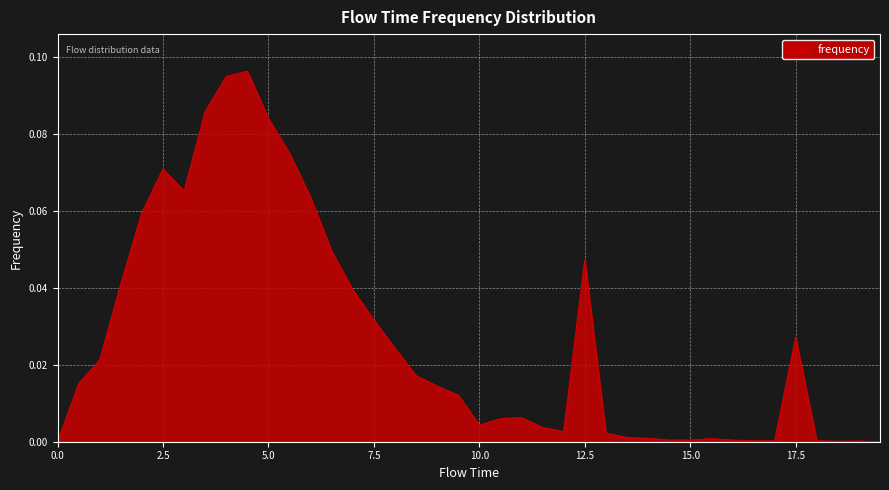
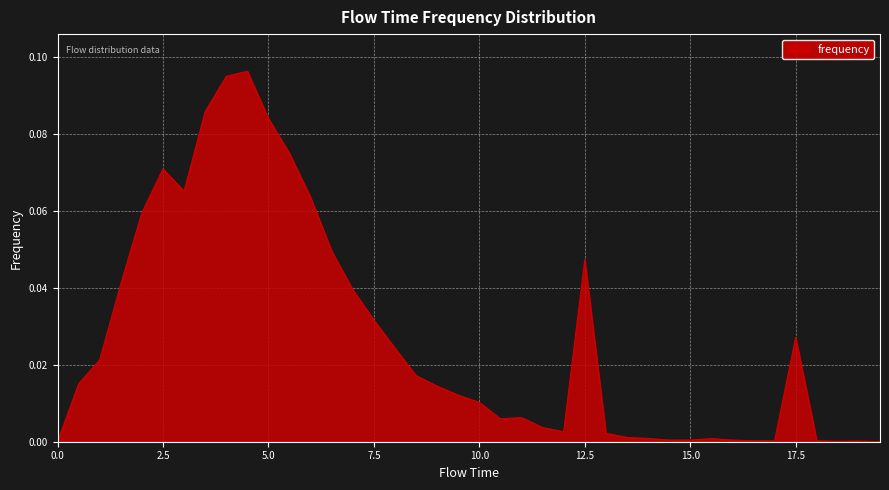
10.0: 0.004 -> 0.010
